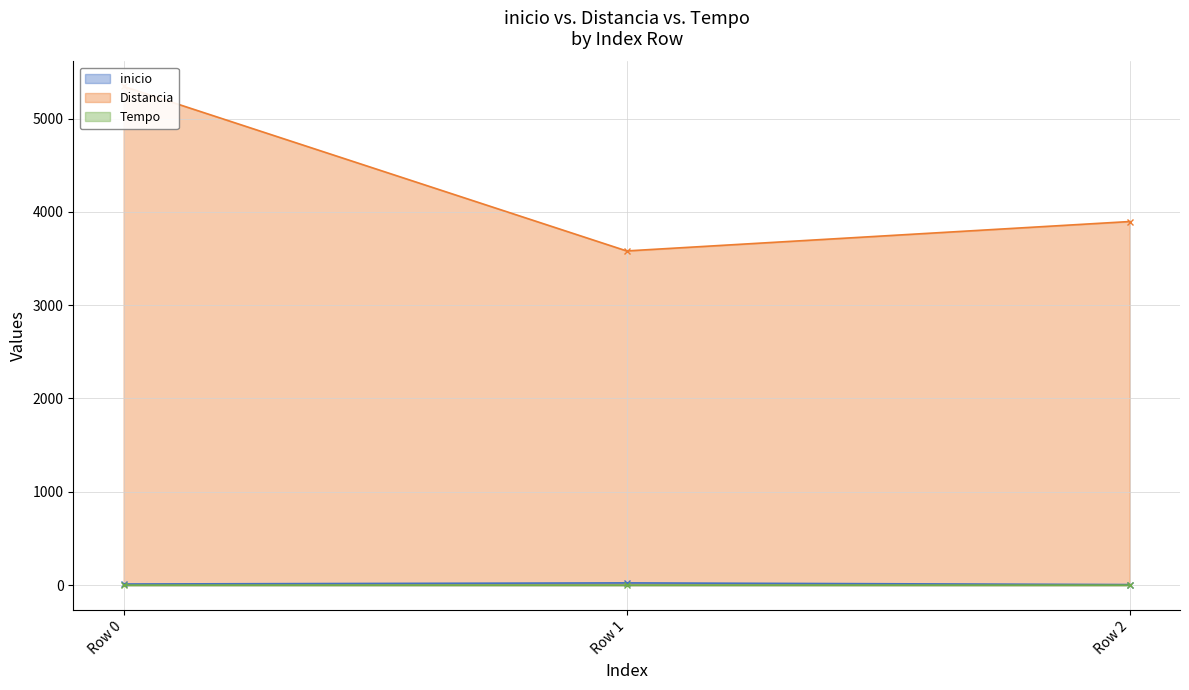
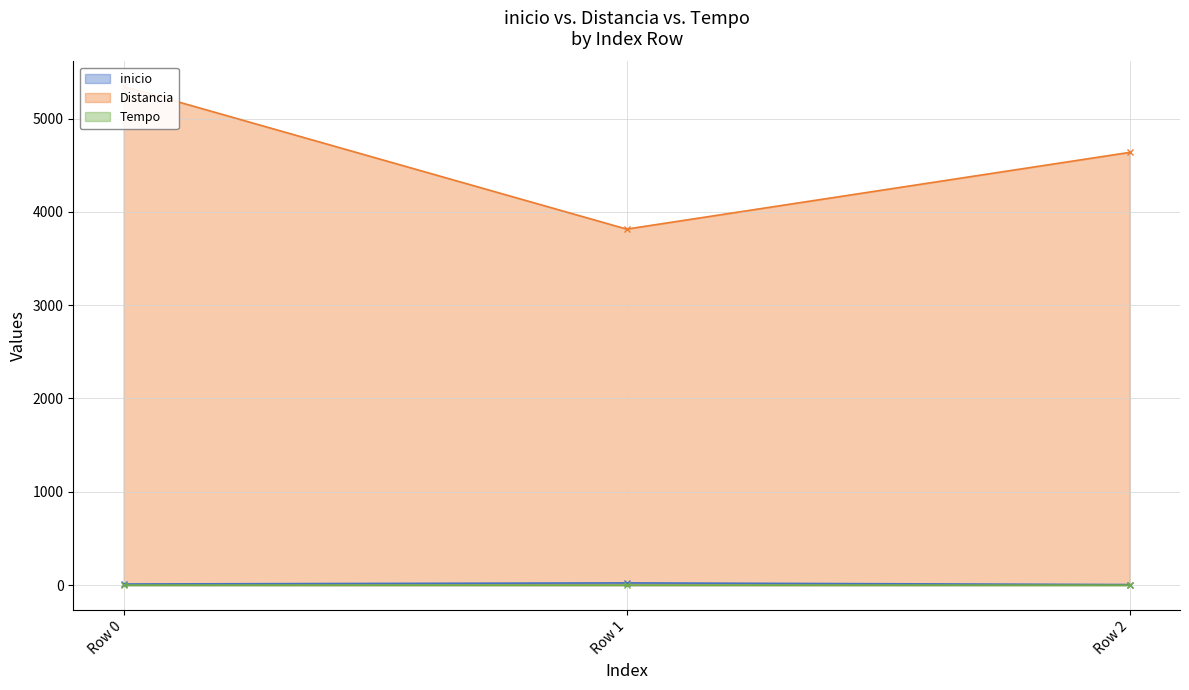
Distancia, Row 1: 3600 -> 3800
Distancia, Row 2: 3900 -> 4600
